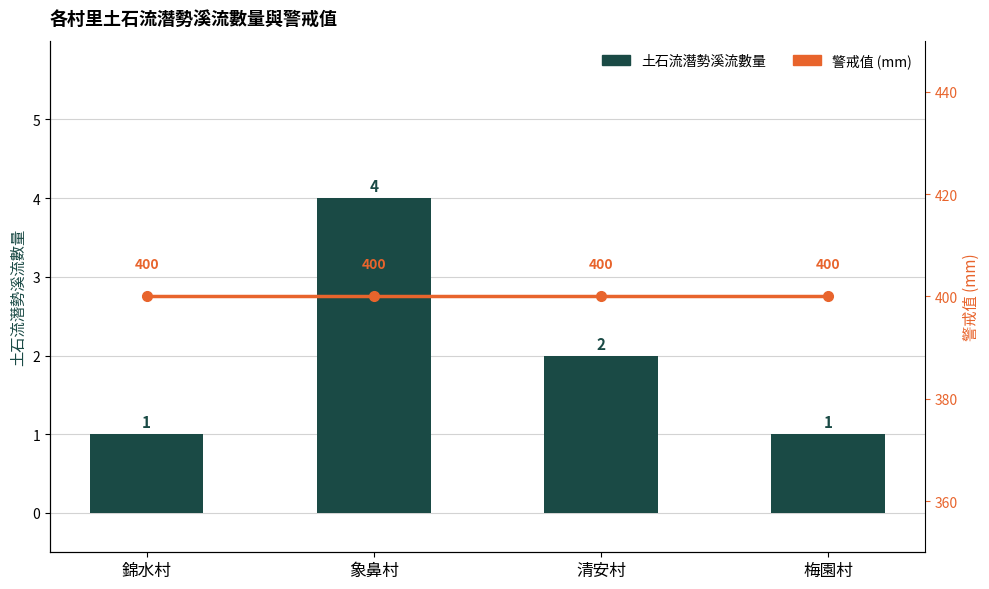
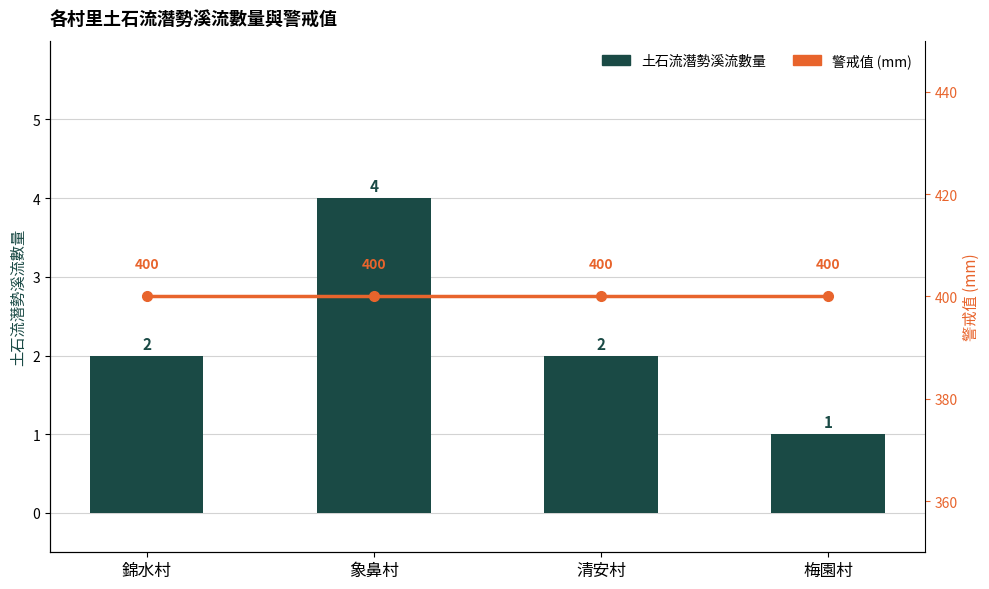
土石流潛勢溪流數量, 錦水村: 1 -> 2
